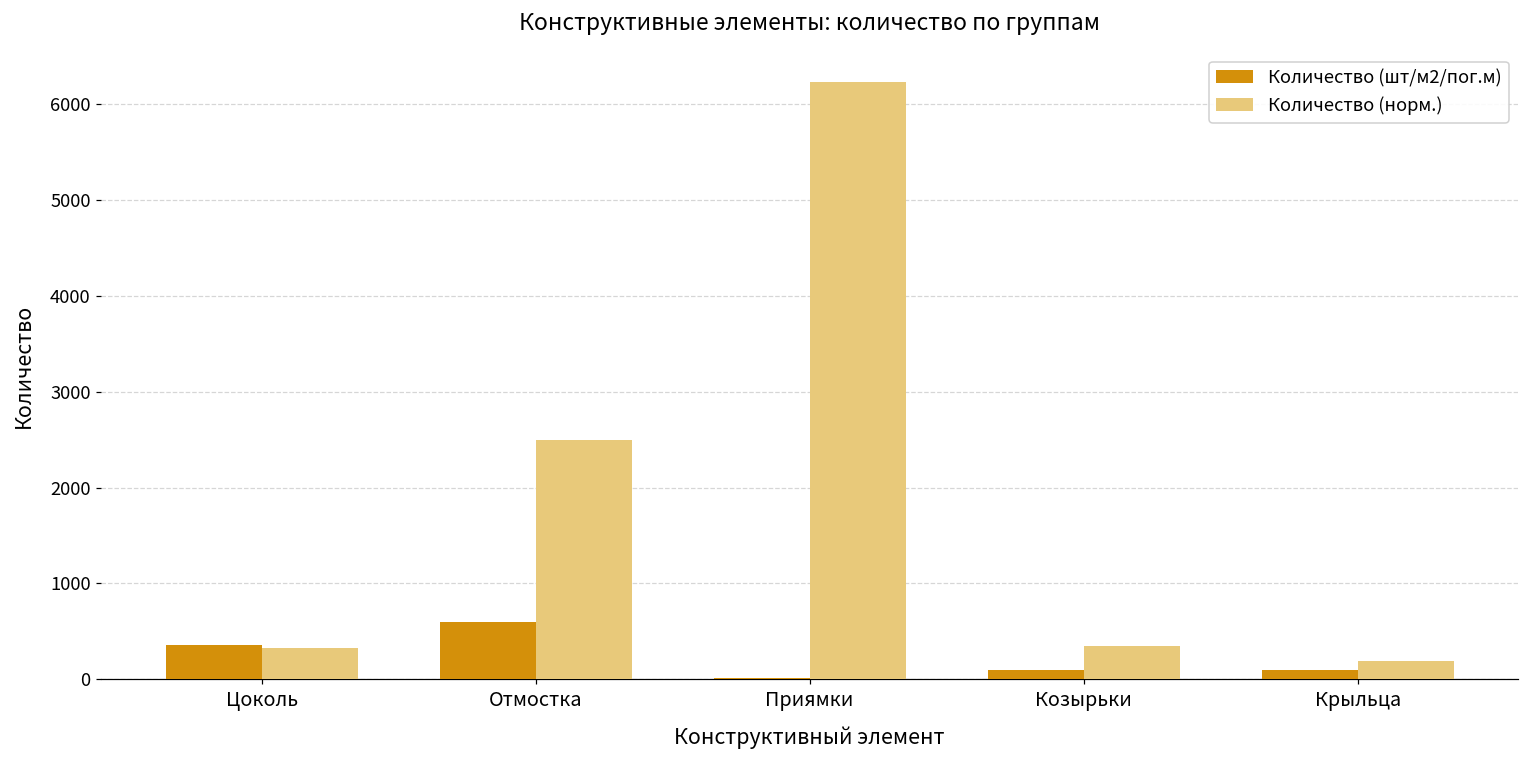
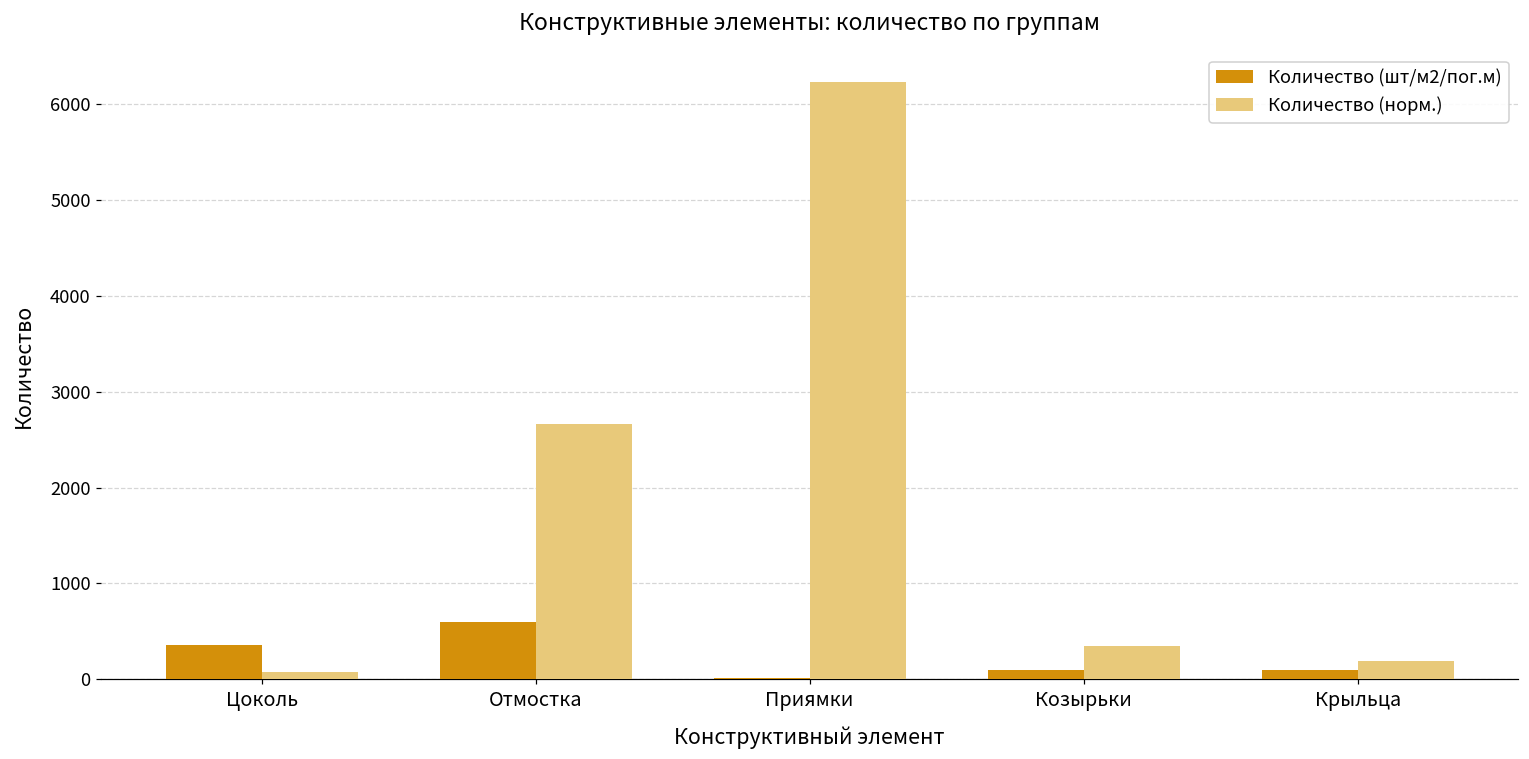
Количество (норм.), Цоколь: 300 -> 100
Количество (норм.), Отмостка: 2500 -> 2700
